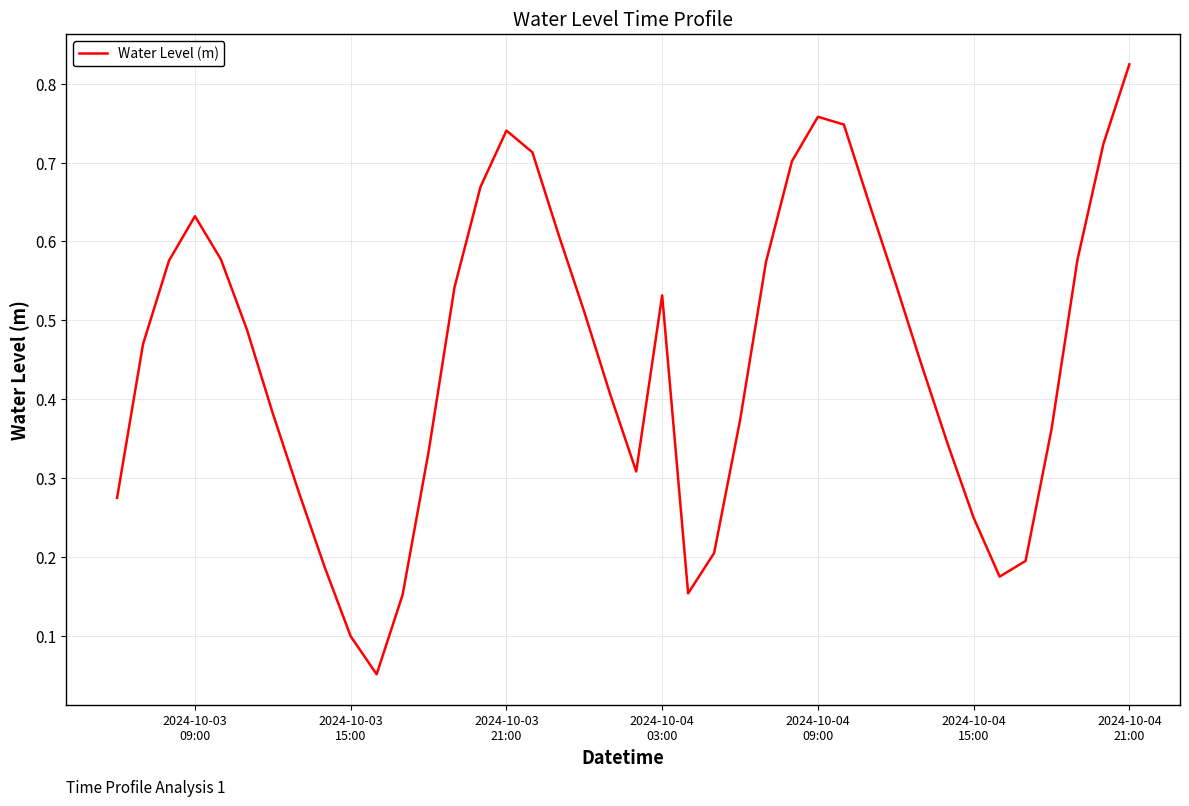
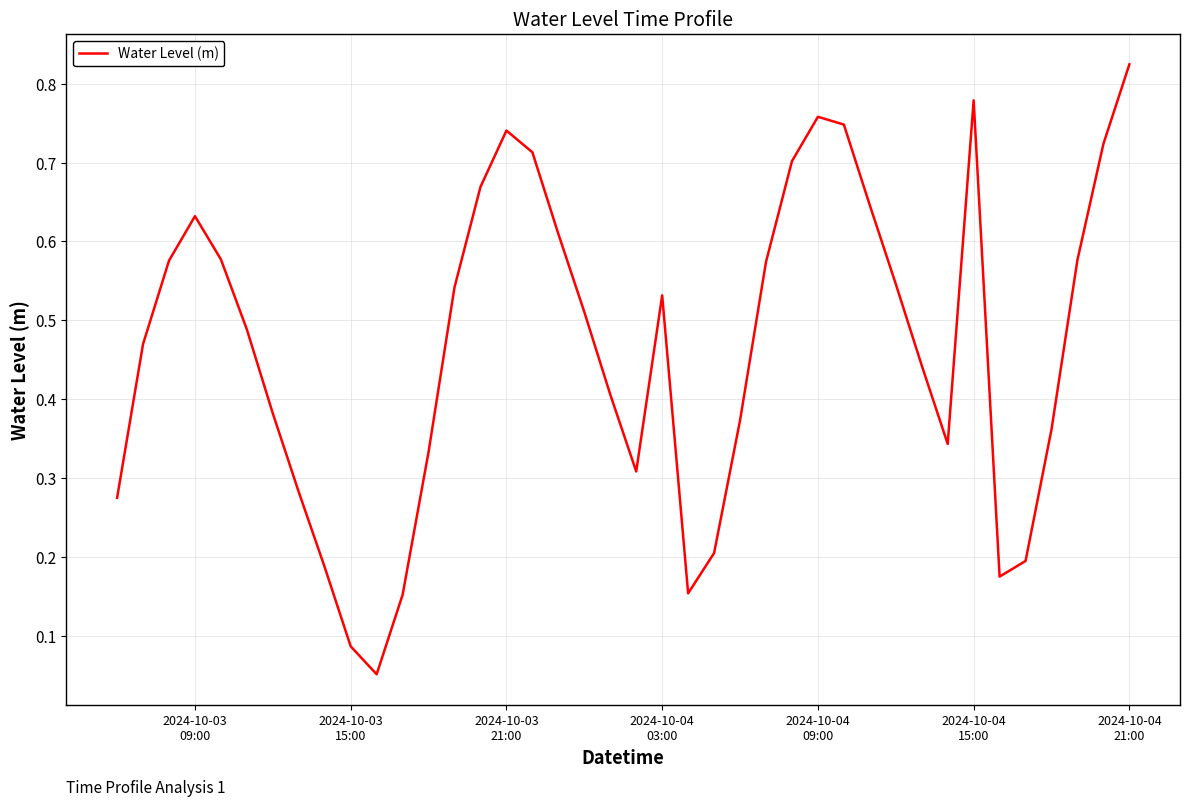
2024-10-03 15:00: 0.10 -> 0.09
2024-10-04 15:00: 0.25 -> 0.78
